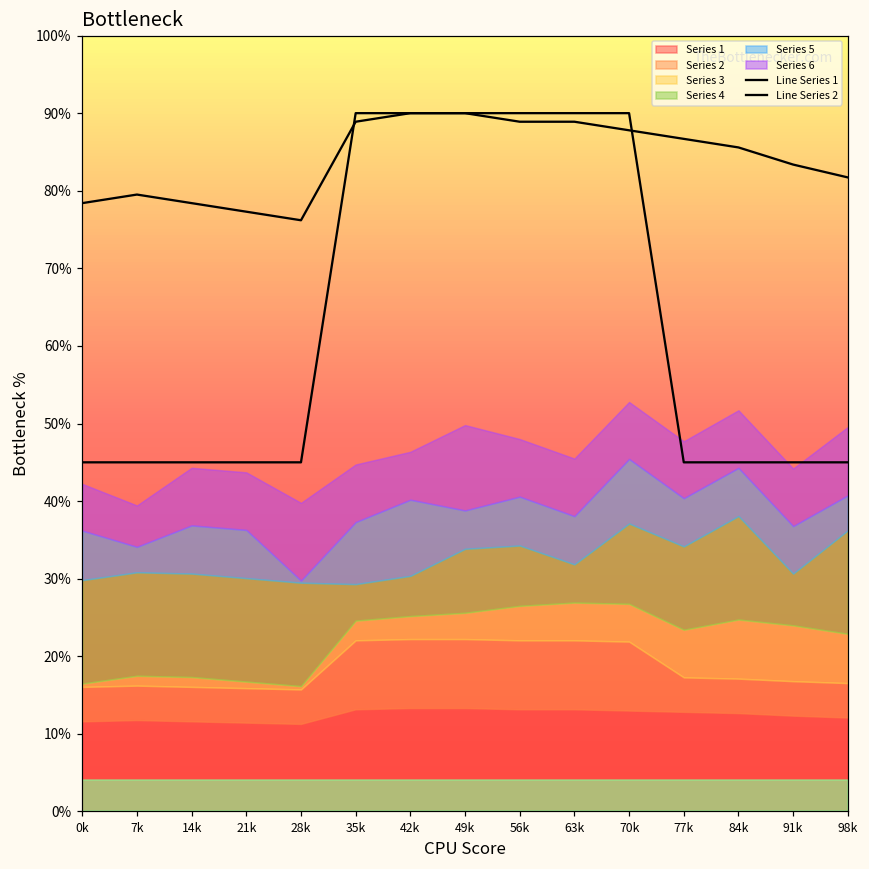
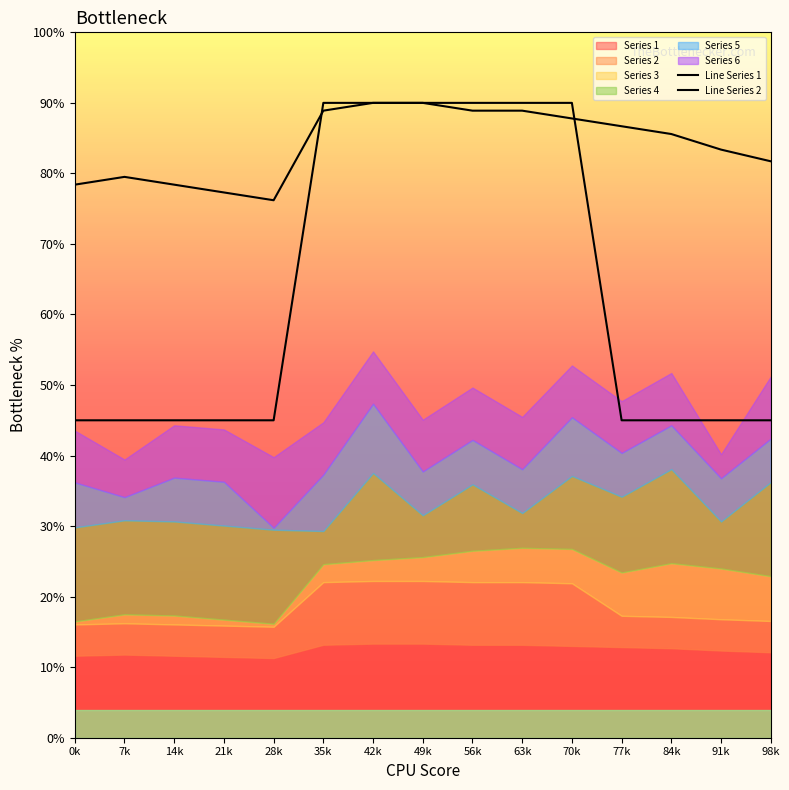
Series 6, 0k: 6% -> 7%
Series 4, 42k: 5% -> 12%
Series 6, 42k: 6% -> 7%
Series 4, 49k: 8% -> 6%
Series 5, 49k: 5% -> 6%
Series 6, 49k: 11% -> 7%
Series 4, 56k: 8% -> 9%
Series 6, 91k: 7% -> 3%
Series 5, 98k: 5% -> 6%
